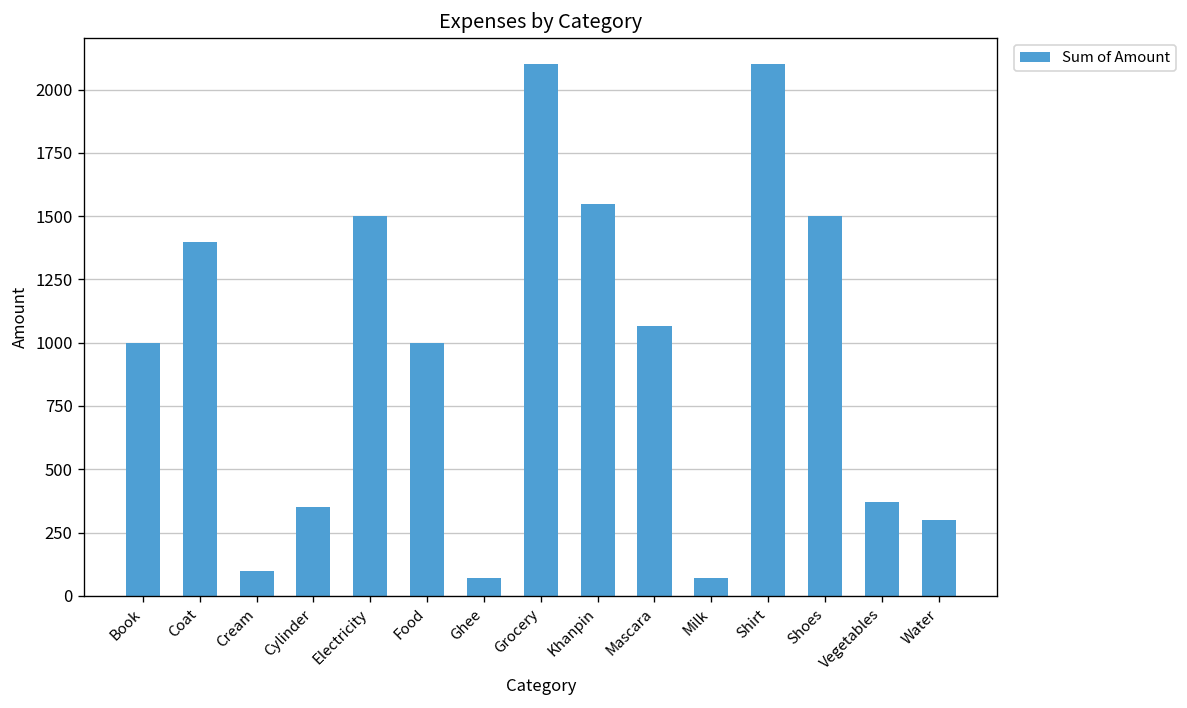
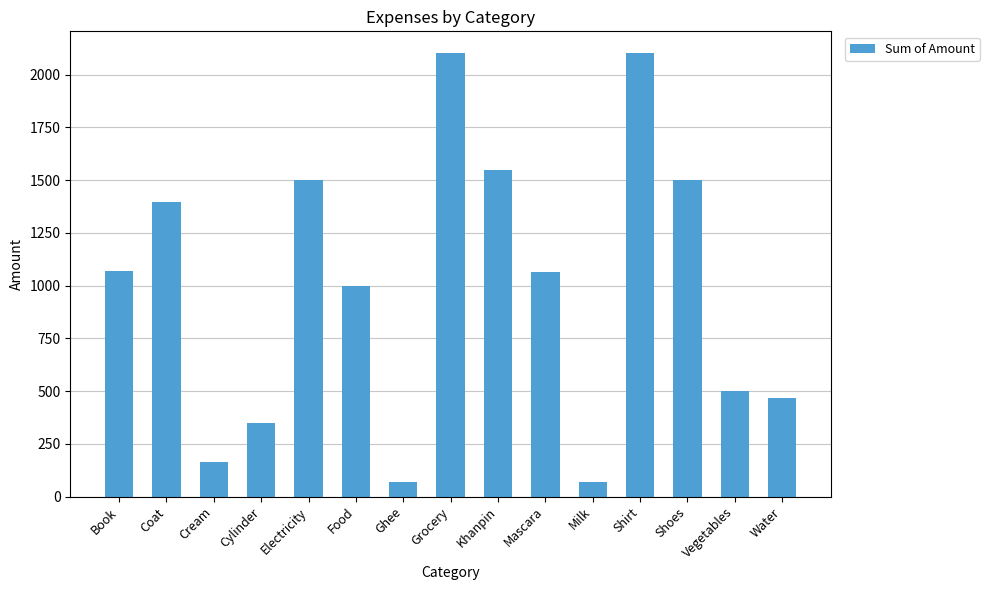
Book: 1000 -> 1070
Cream: 100 -> 160
Vegetables: 370 -> 500
Water: 300 -> 470
